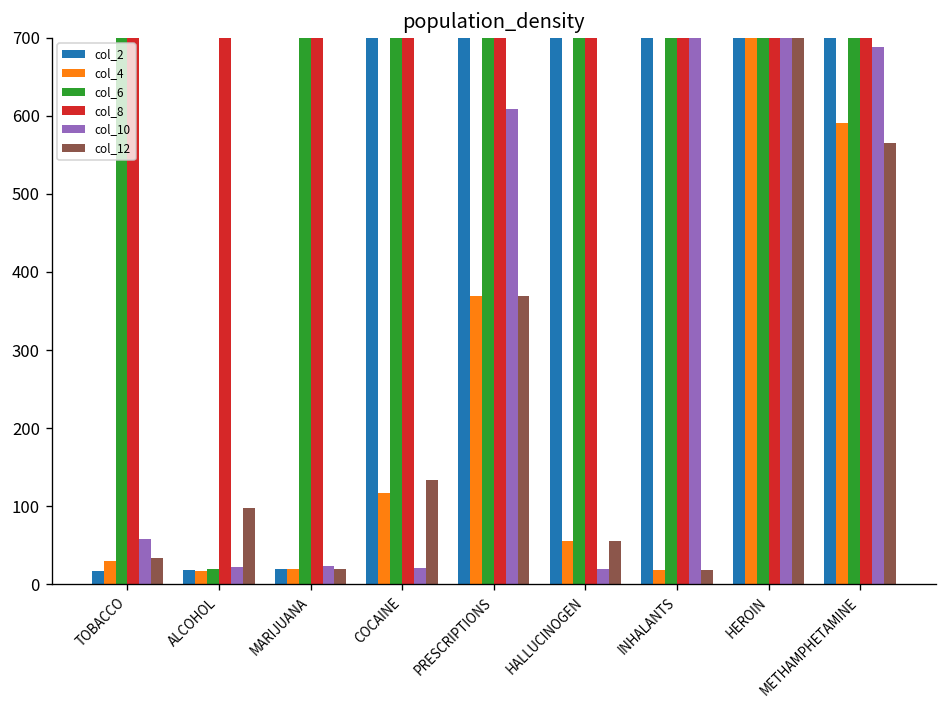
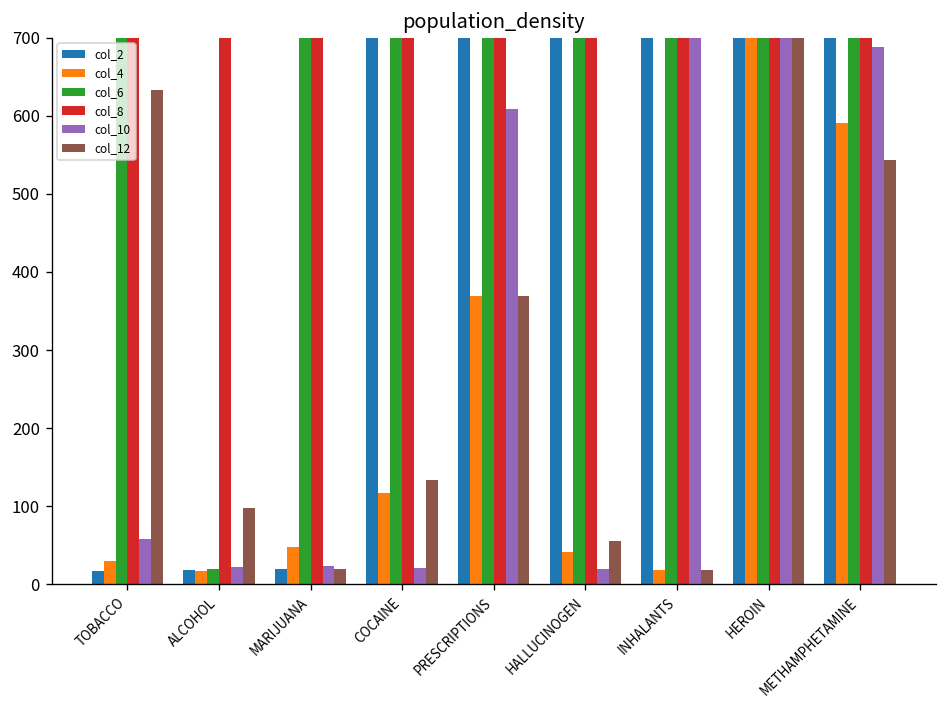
col_12, TOBACCO: 30 -> 630
col_4, MARIJUANA: 20 -> 50
col_4, HALLUCINOGEN: 60 -> 40
col_12, METHAMPHETAMINE: 560 -> 540
